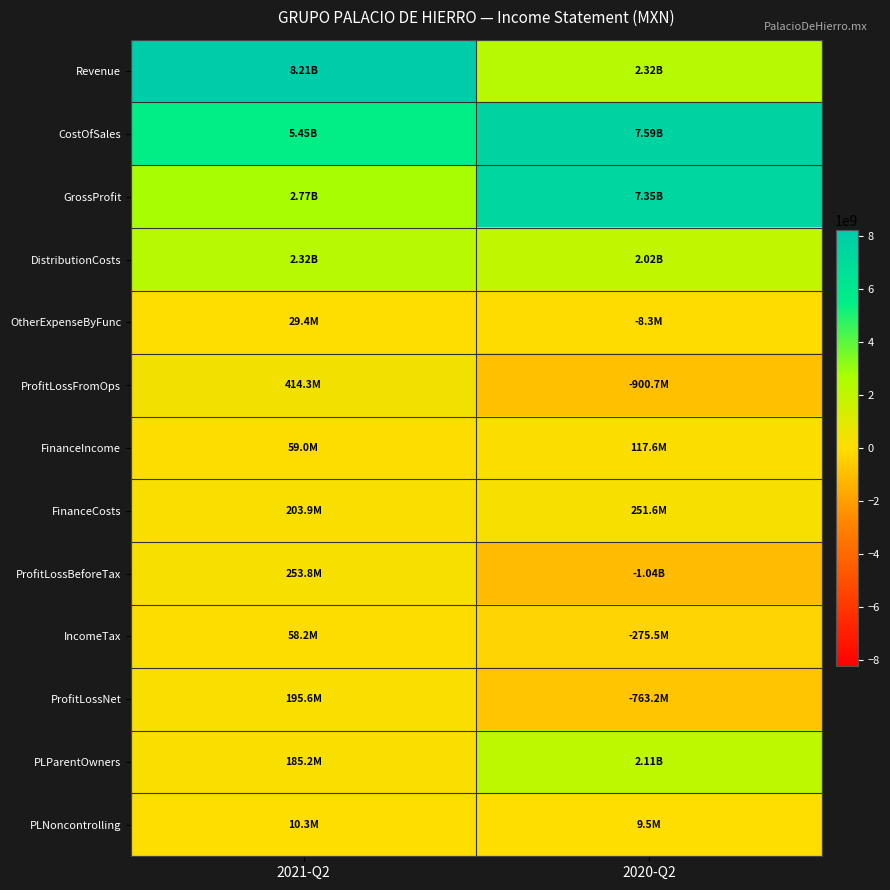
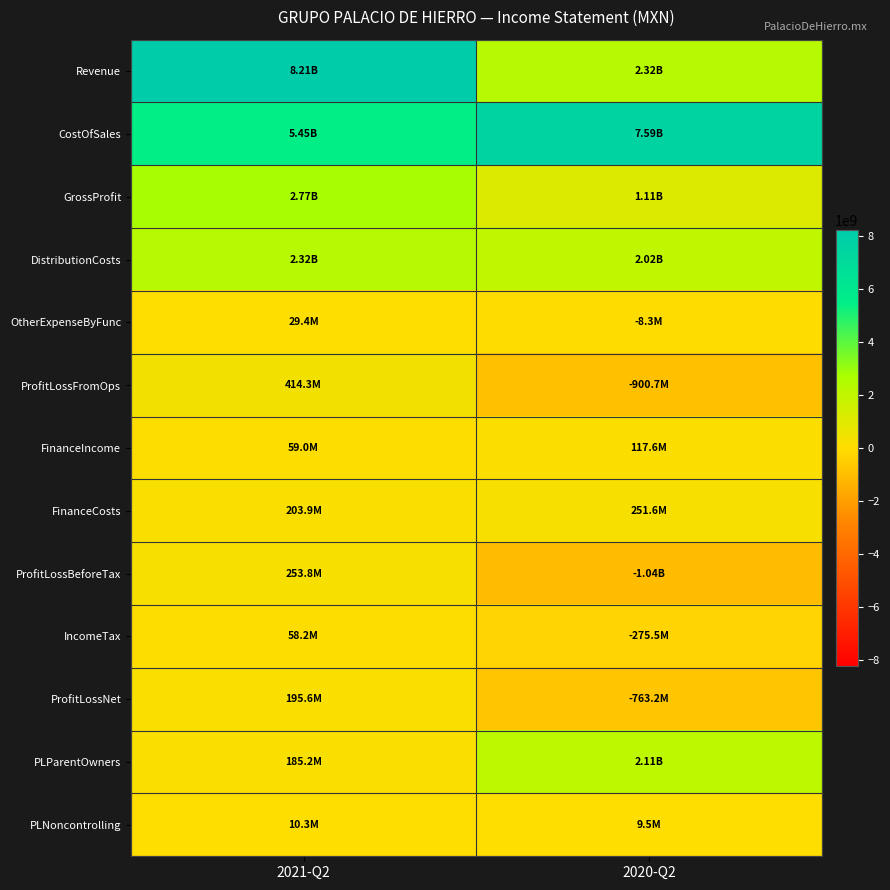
GrossProfit, 2020-Q2: 7.35B -> 1.11B
